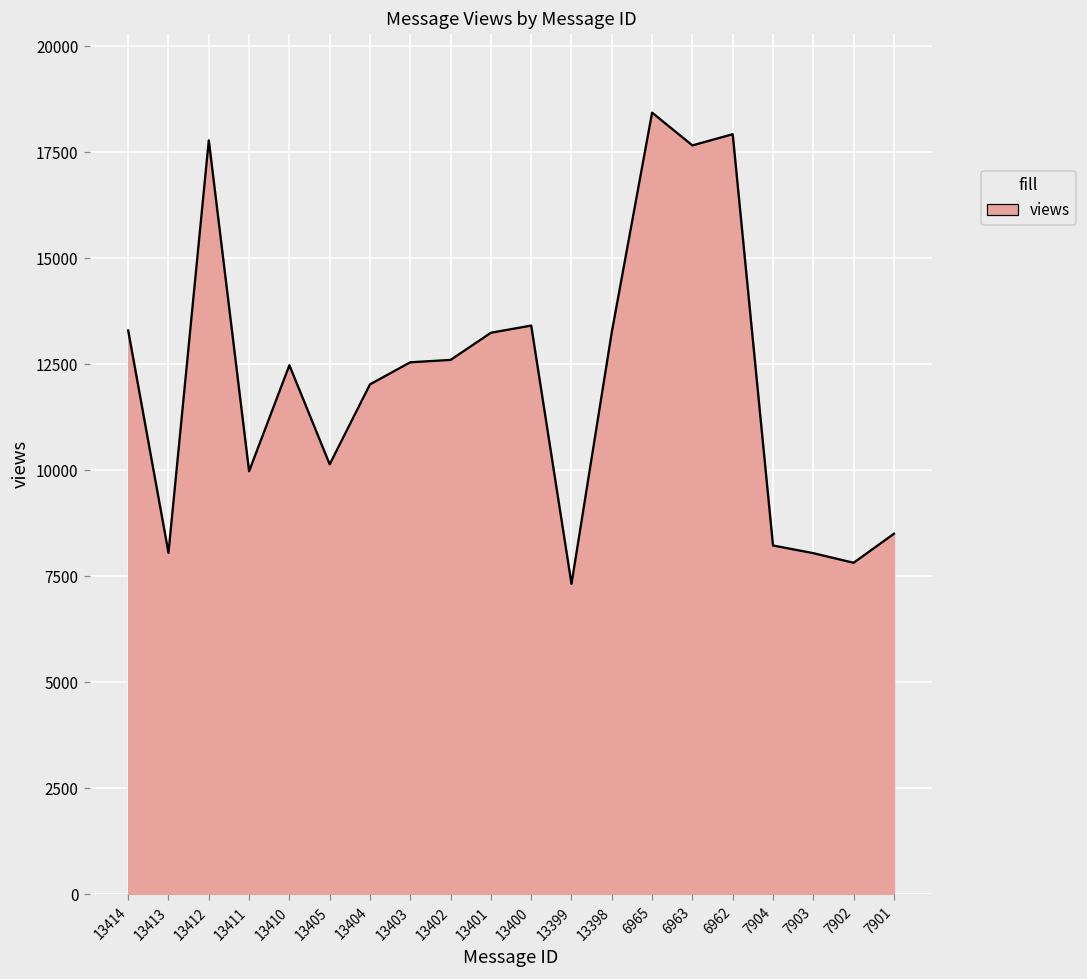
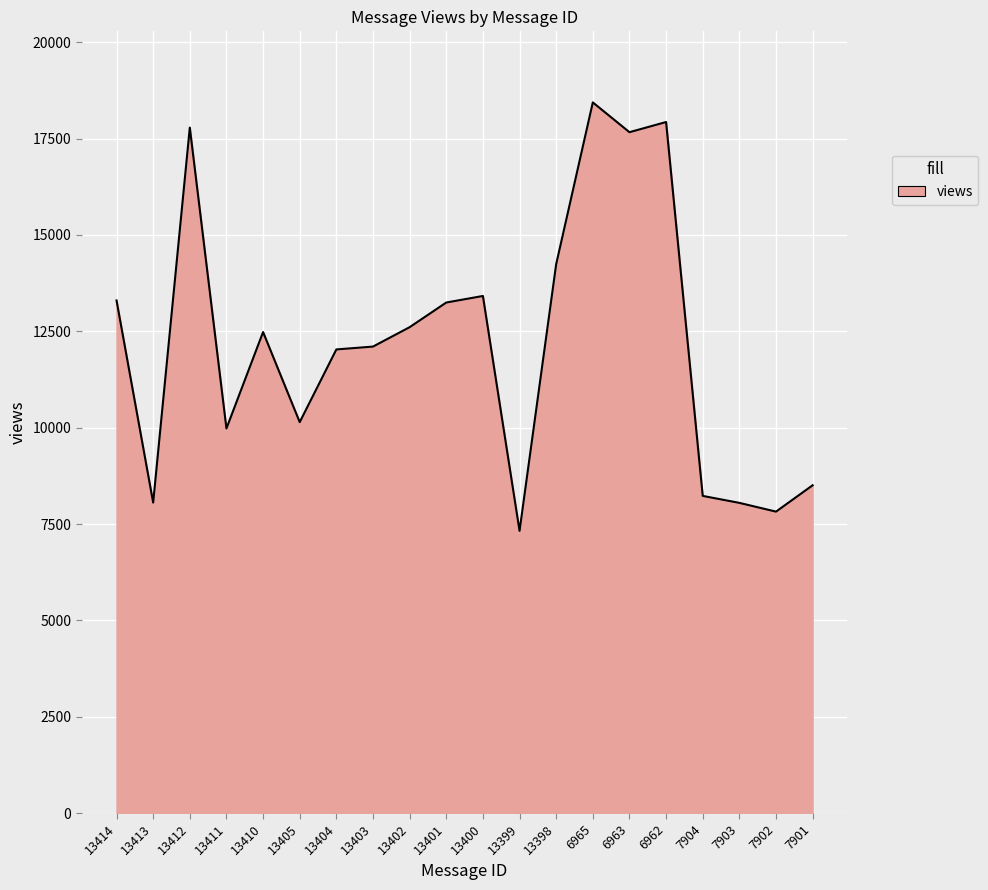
13403: 12600 -> 12100
13398: 13300 -> 14200
